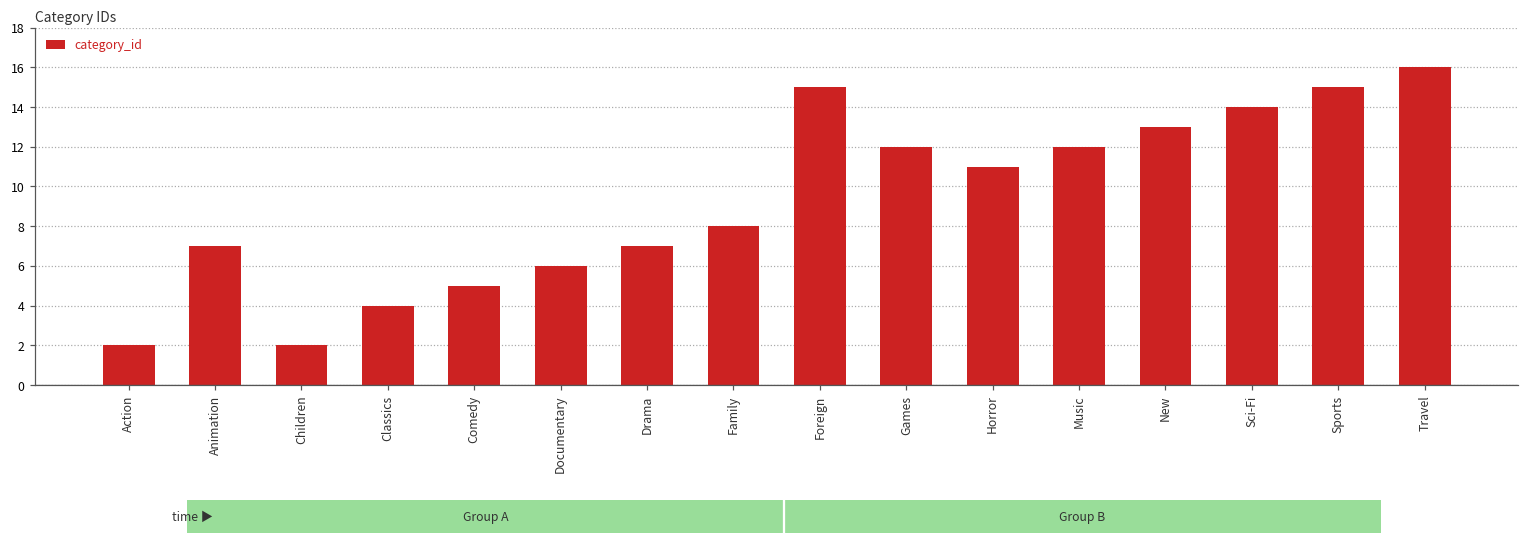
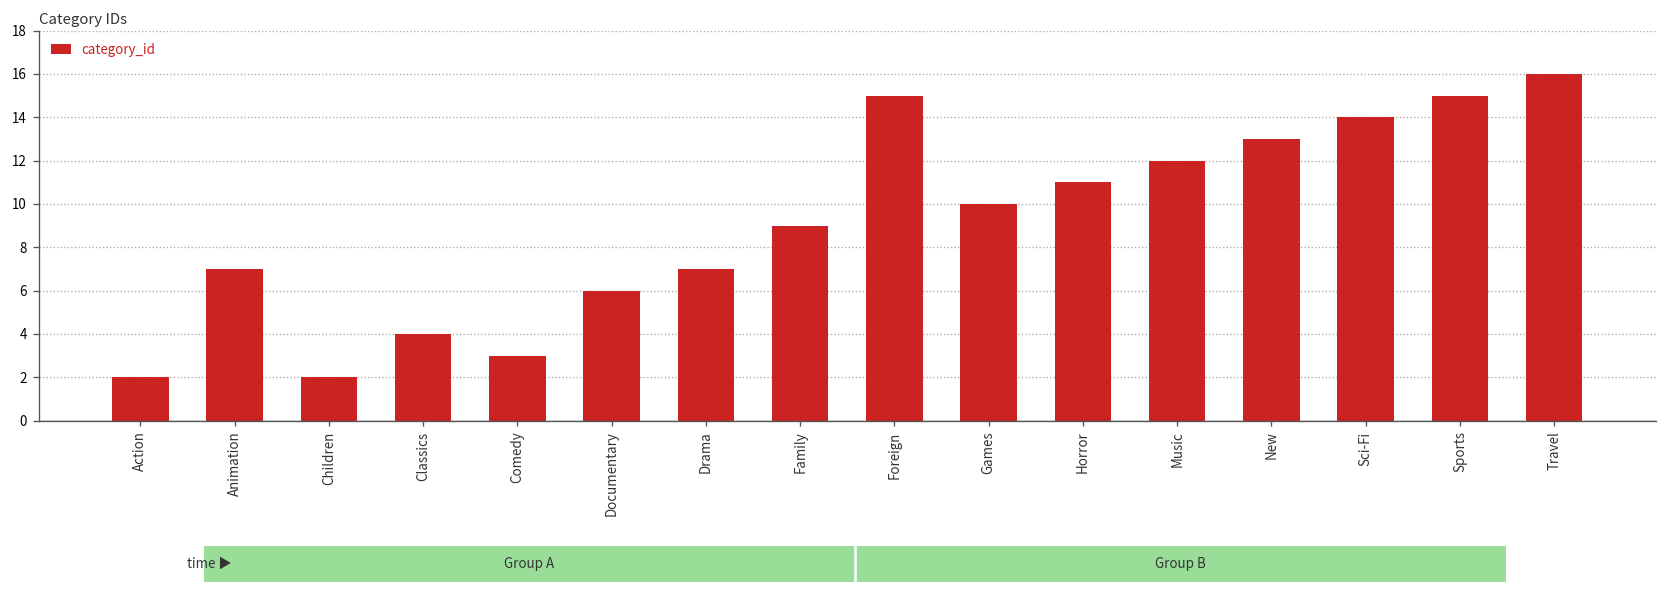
Comedy: 5 -> 3
Family: 8 -> 9
Games: 12 -> 10
